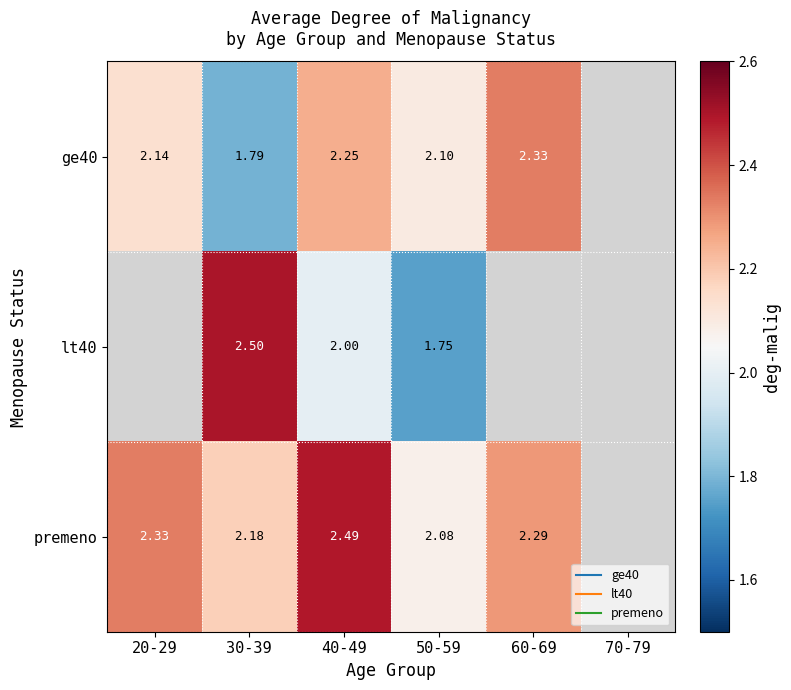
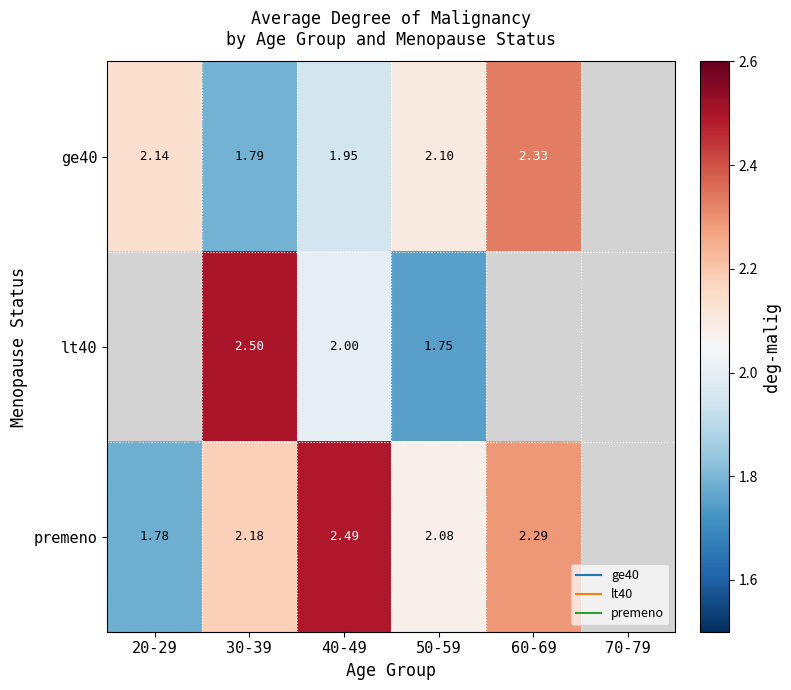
ge40, 40-49: 2.25 -> 1.95
premeno, 20-29: 2.33 -> 1.78
